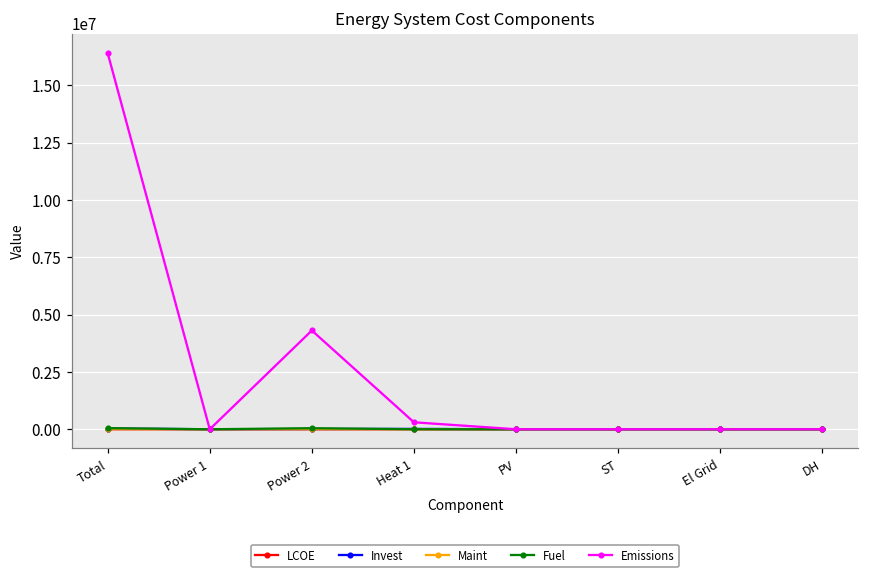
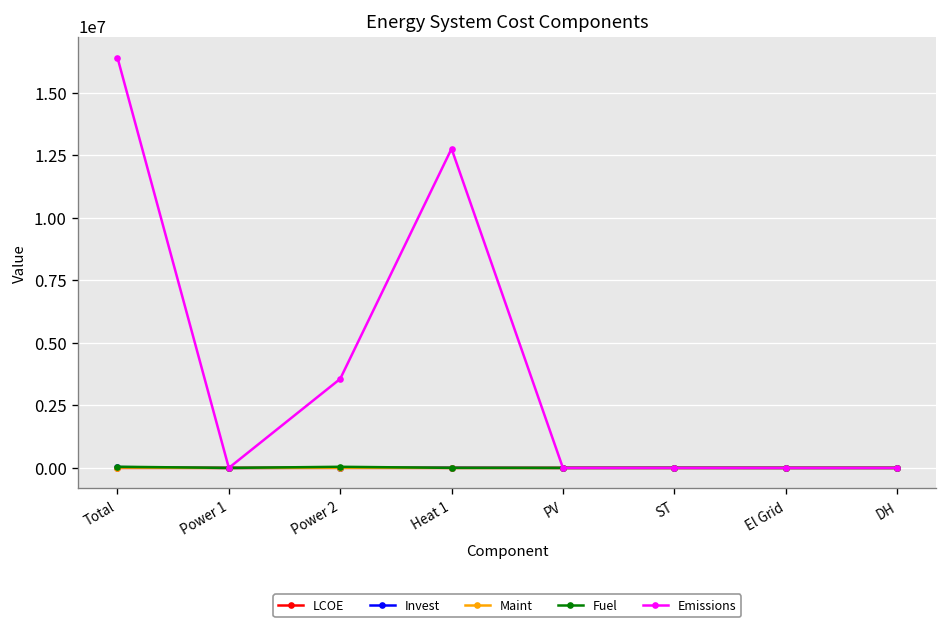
Emissions, Power 2: 4300000 -> 3600000
Emissions, Heat 1: 300000 -> 12800000
